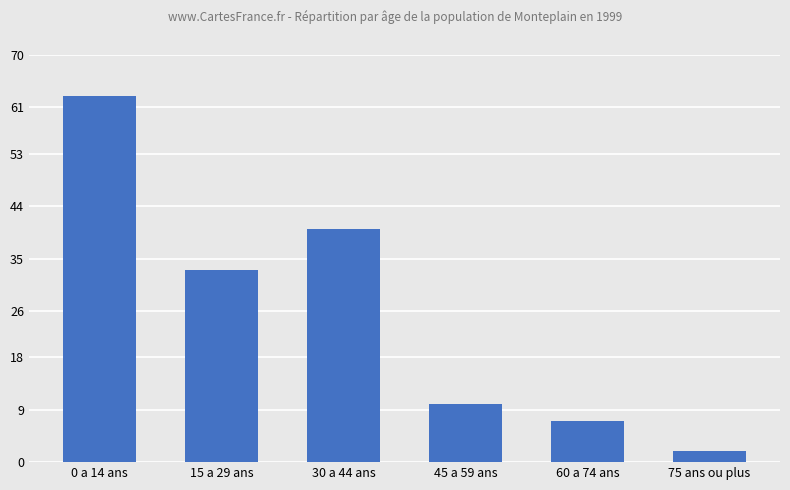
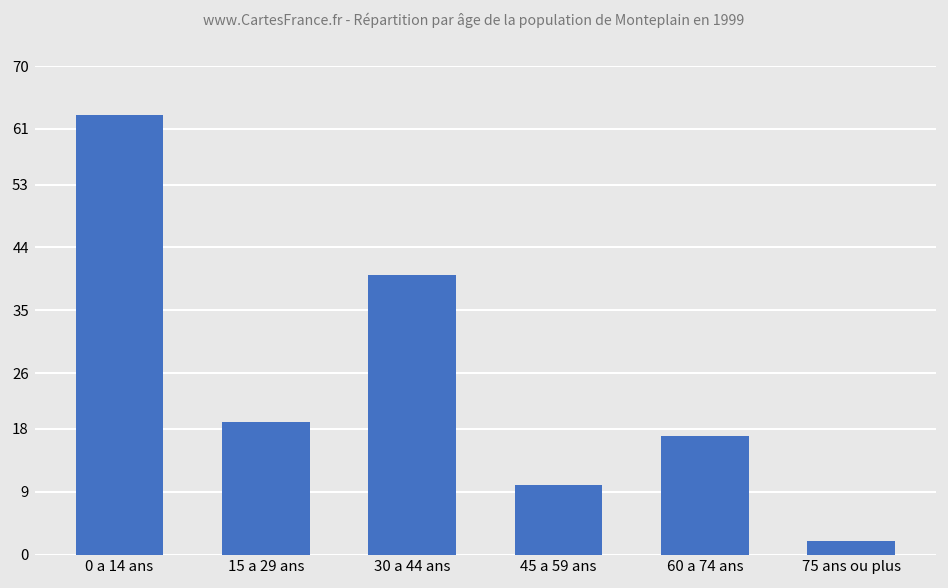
15 a 29 ans: 33 -> 19
60 a 74 ans: 7 -> 17
